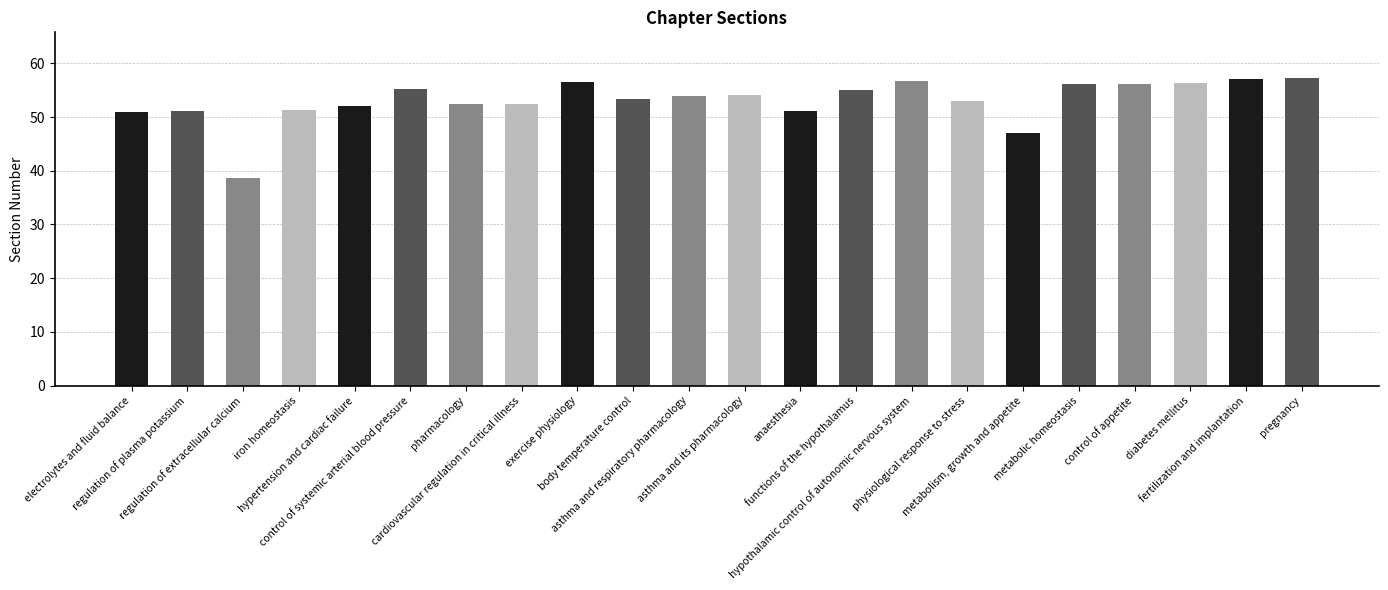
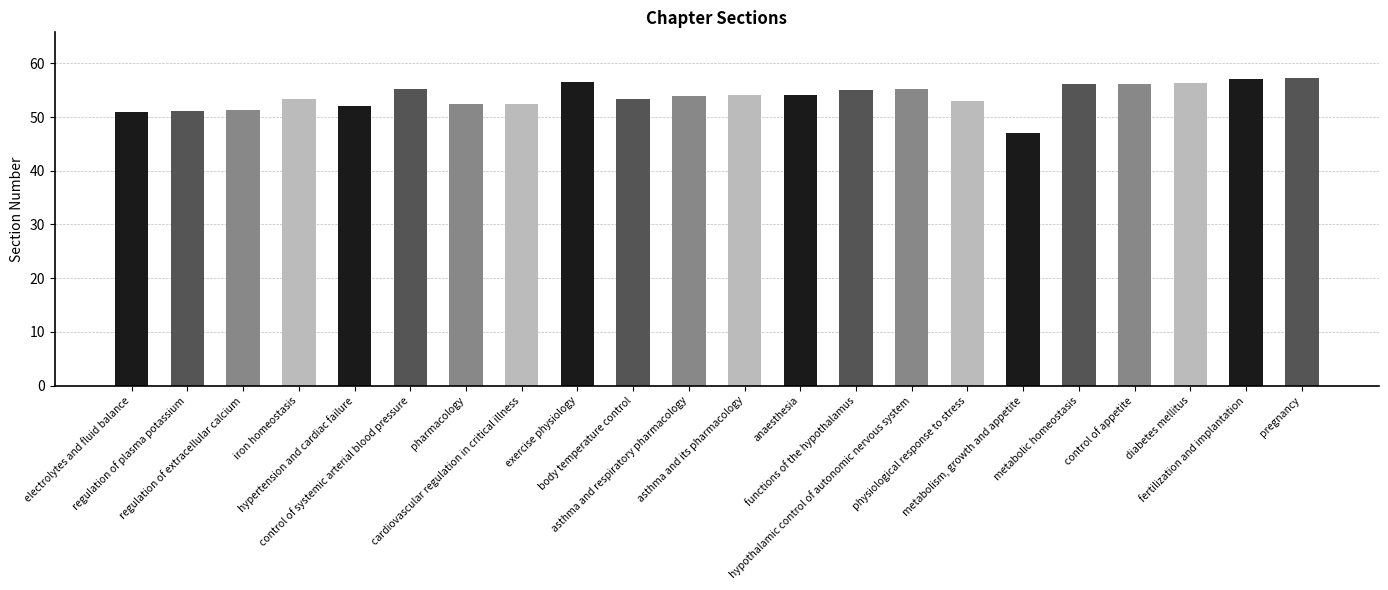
regulation of extracellular calcium: 39 -> 51
iron homeostasis: 51 -> 53
anaesthesia: 51 -> 54
hypothalamic control of autonomic nervous system: 57 -> 55
